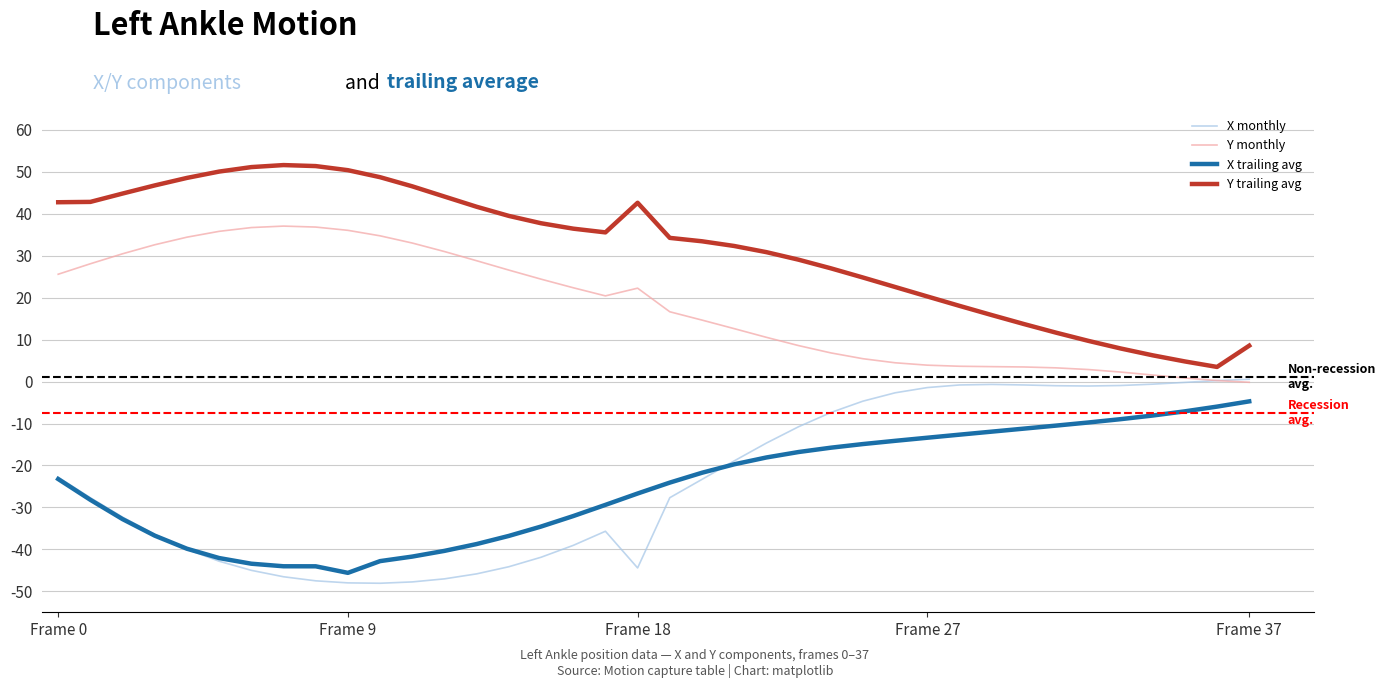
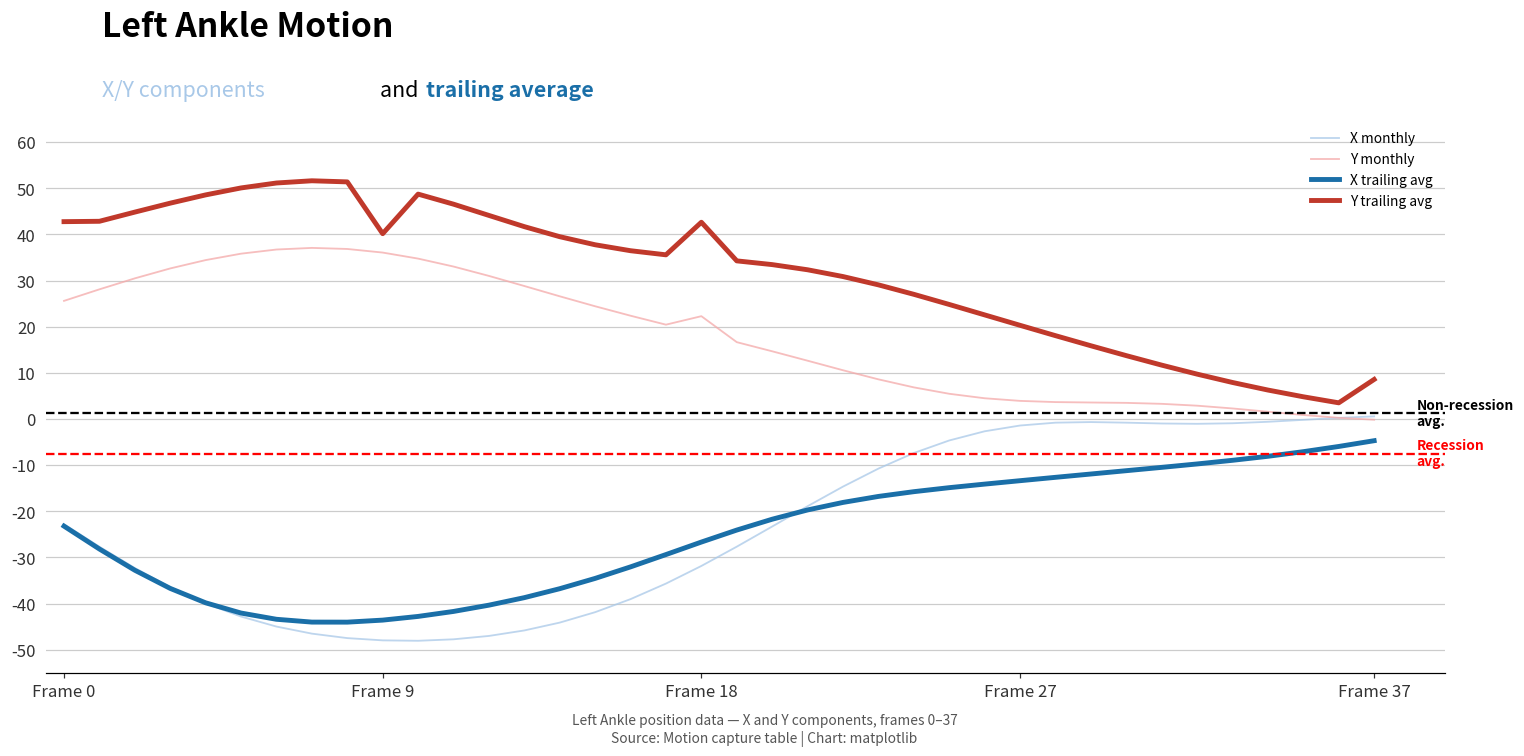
X trailing avg, Frame 9: -46 -> -44
Y trailing avg, Frame 9: 50 -> 40
X monthly, Frame 18: -44 -> -32
